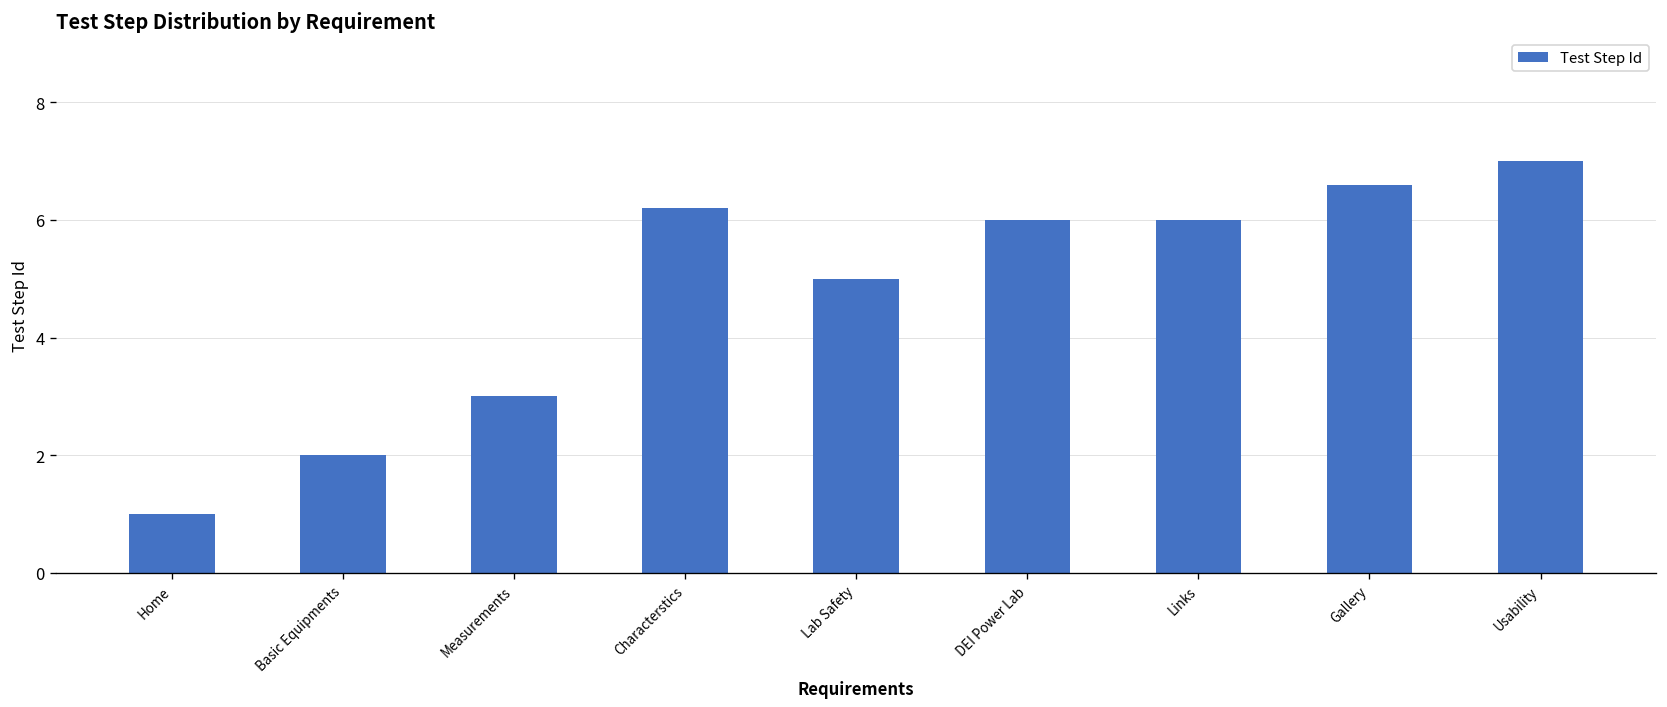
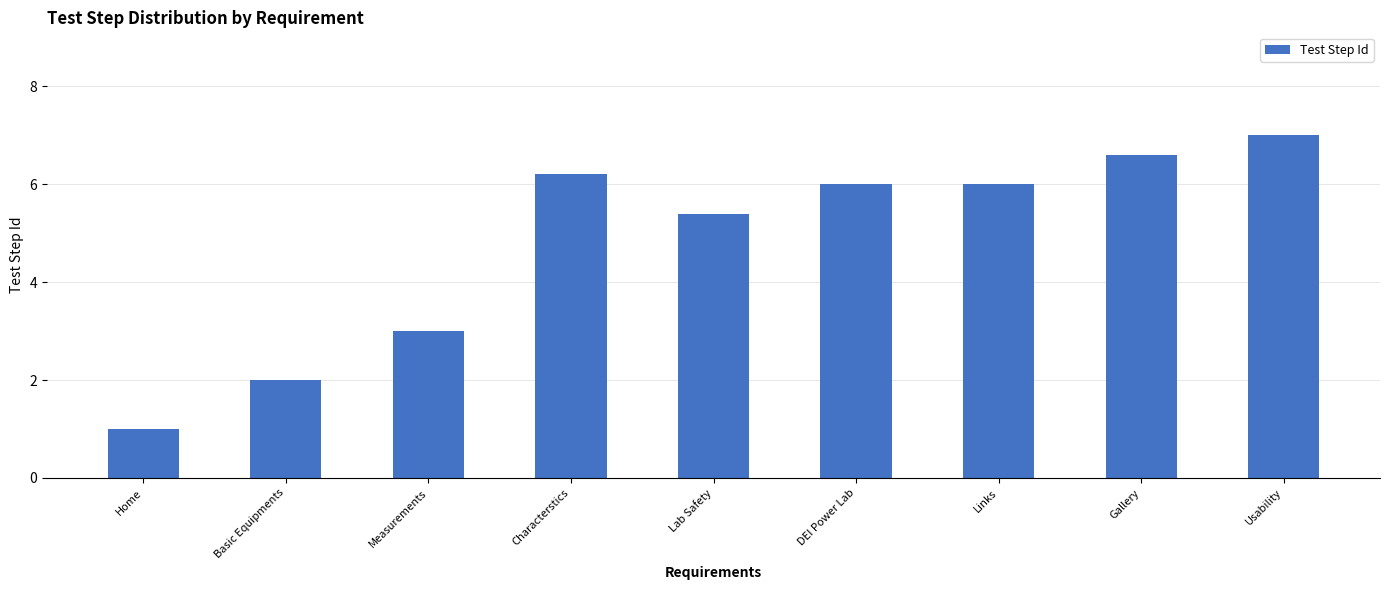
Lab Safety: 5.0 -> 5.4
